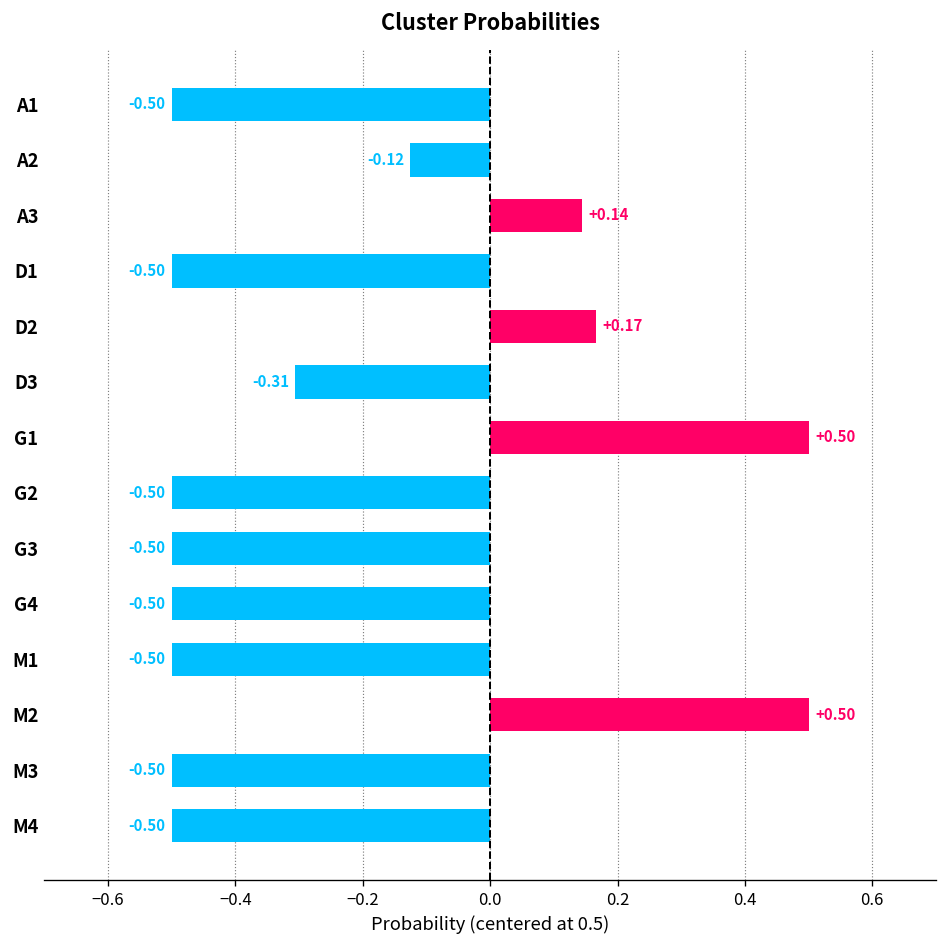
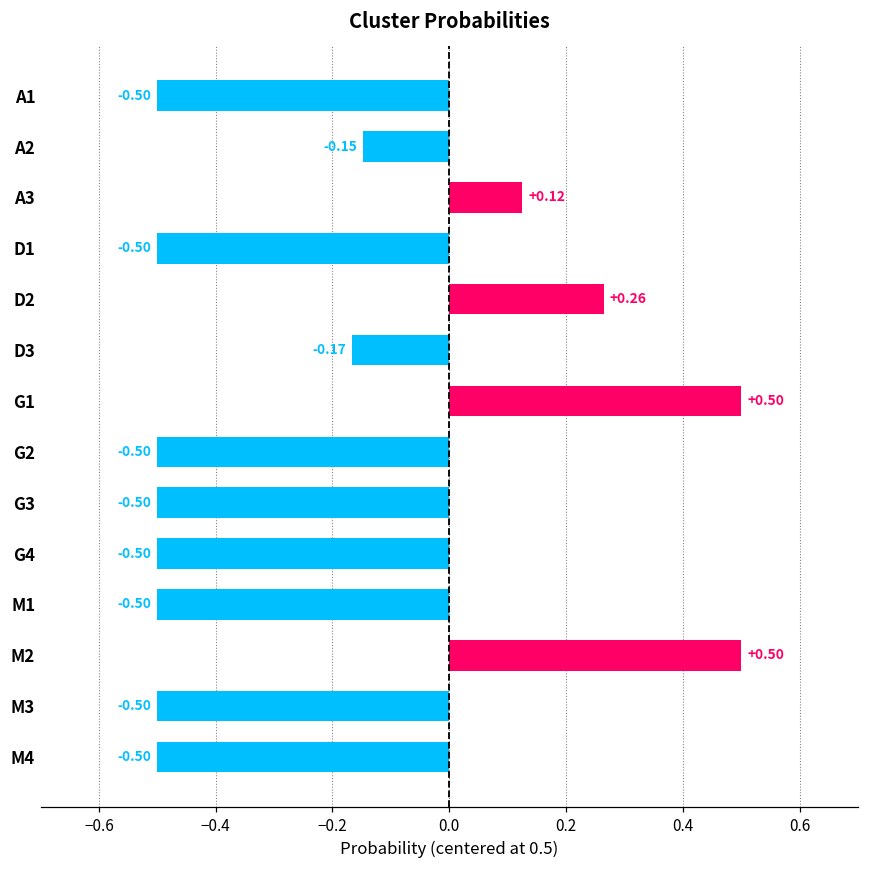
A2: -0.12 -> -0.15
A3: +0.14 -> +0.12
D2: +0.17 -> +0.26
D3: -0.31 -> -0.17
